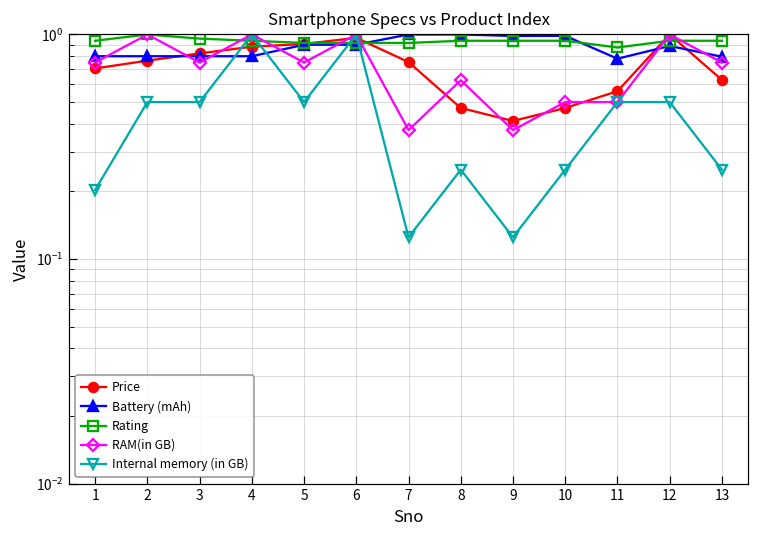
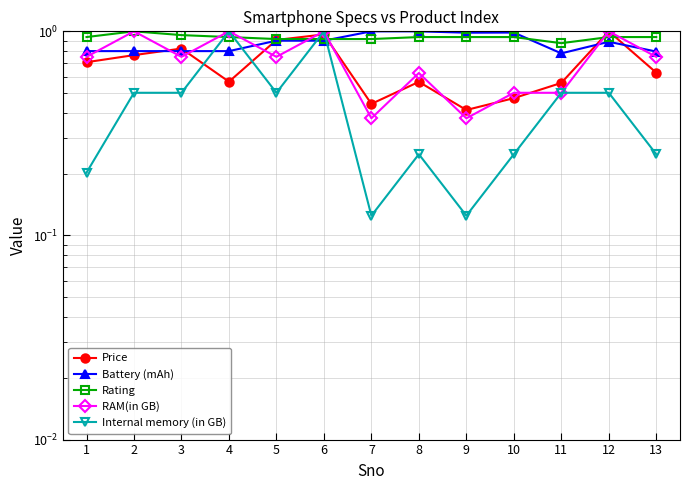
Price, 4: 0.88 -> 0.57
Price, 7: 0.75 -> 0.44
Price, 8: 0.47 -> 0.57
